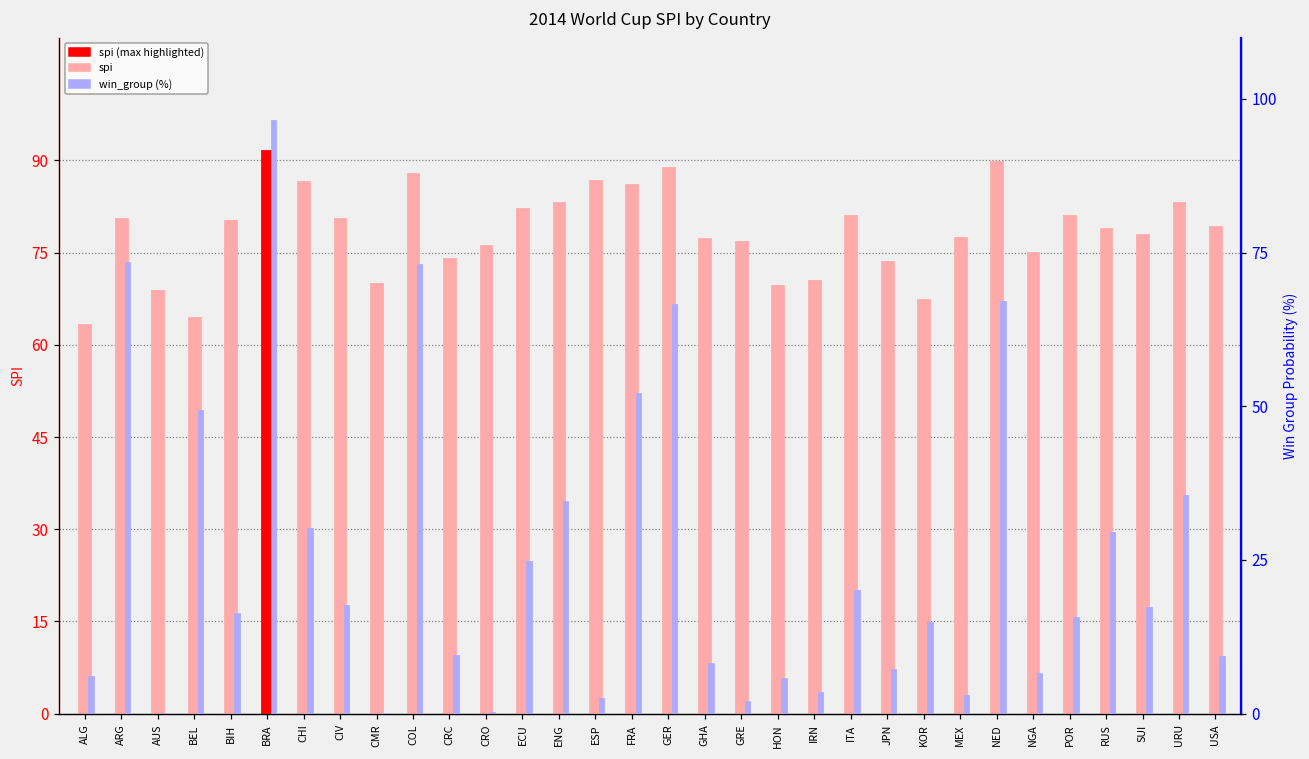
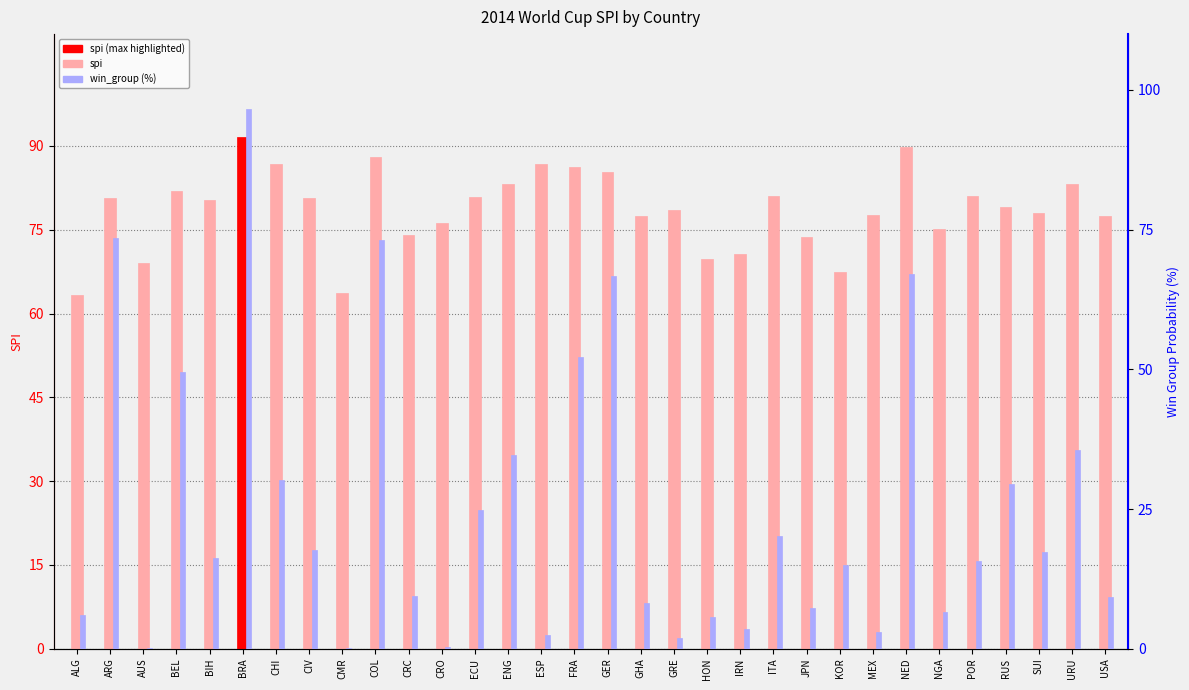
spi, BEL: 65 -> 82
spi, CMR: 70 -> 64
spi, ECU: 82 -> 81
spi, GER: 89 -> 85
spi, GRE: 77 -> 78
spi, USA: 79 -> 77
